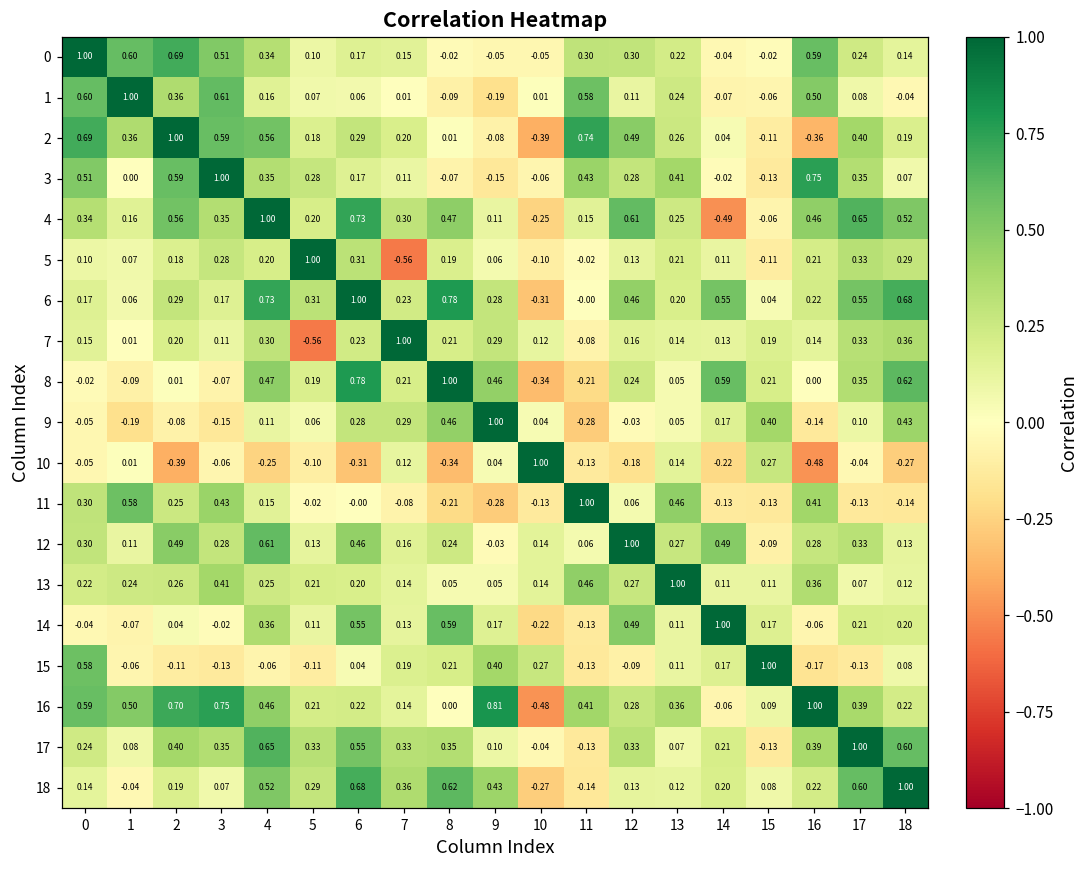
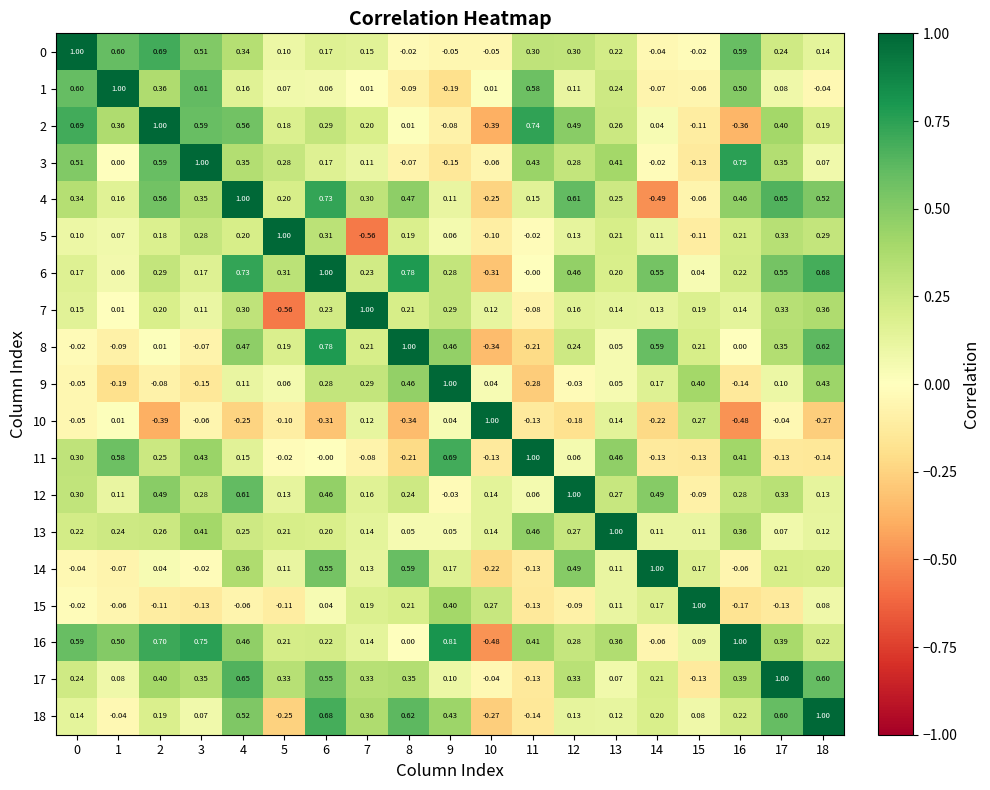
11, 9: -0.28 -> 0.69
15, 0: 0.58 -> -0.02
18, 5: 0.29 -> -0.25
